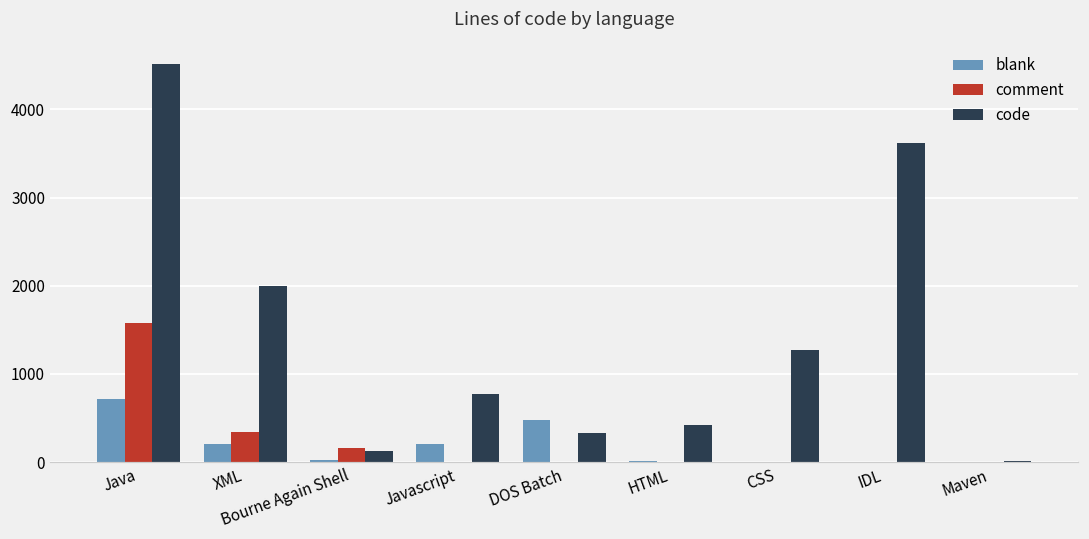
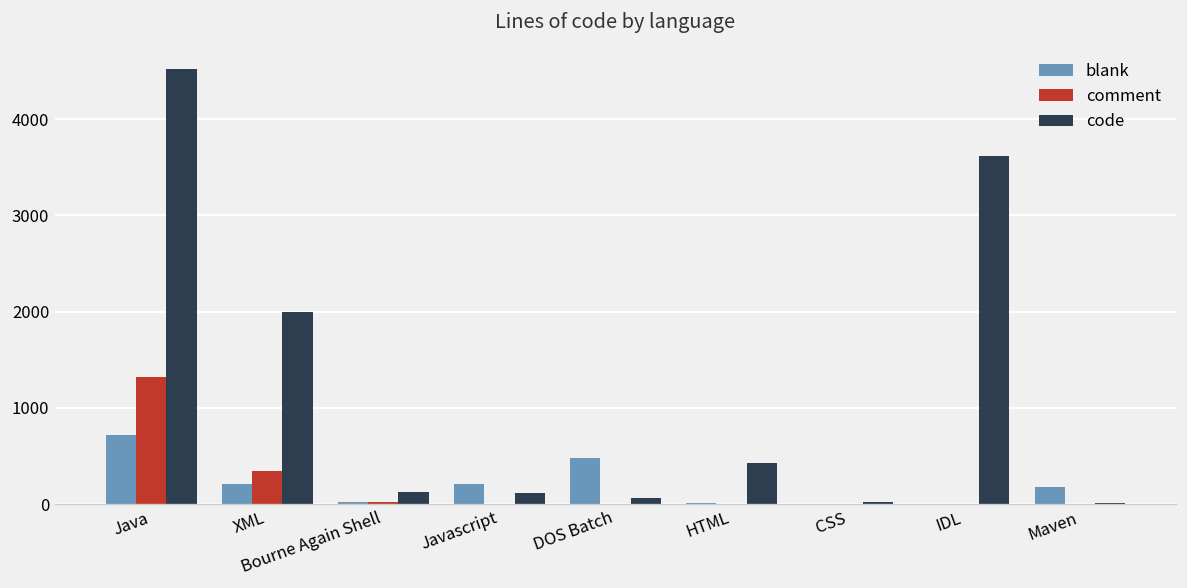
comment, Java: 1600 -> 1300
comment, Bourne Again Shell: 200 -> 0
code, Javascript: 800 -> 100
code, DOS Batch: 300 -> 100
code, CSS: 1300 -> 0
blank, Maven: 0 -> 200
